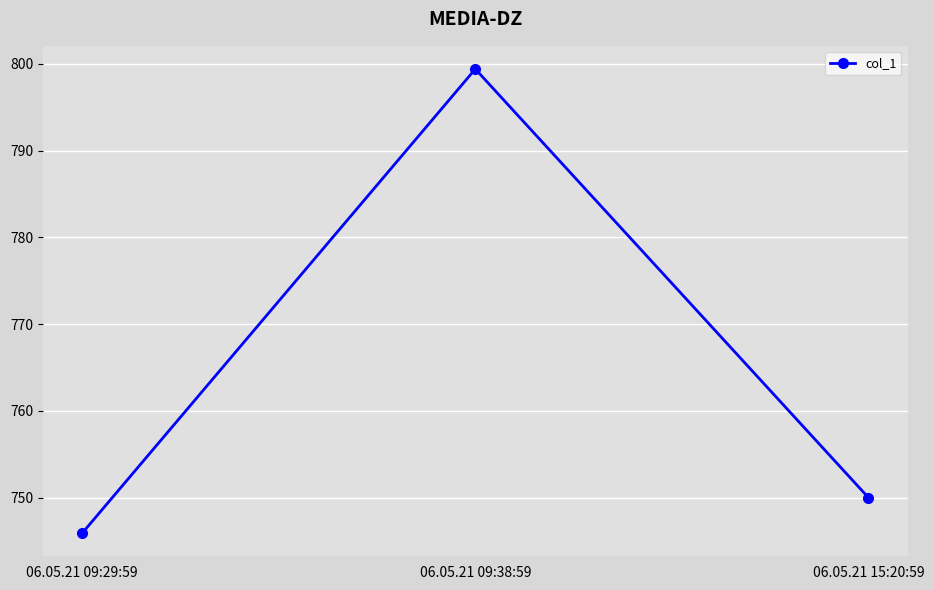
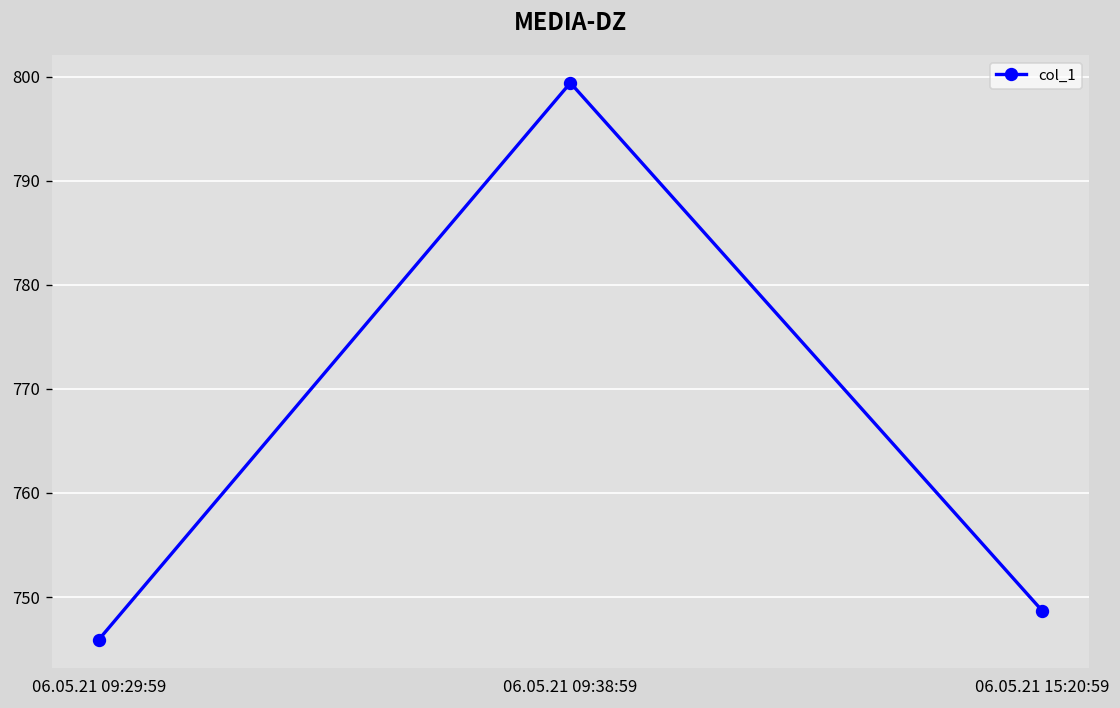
06.05.21 15:20:59: 750 -> 749
